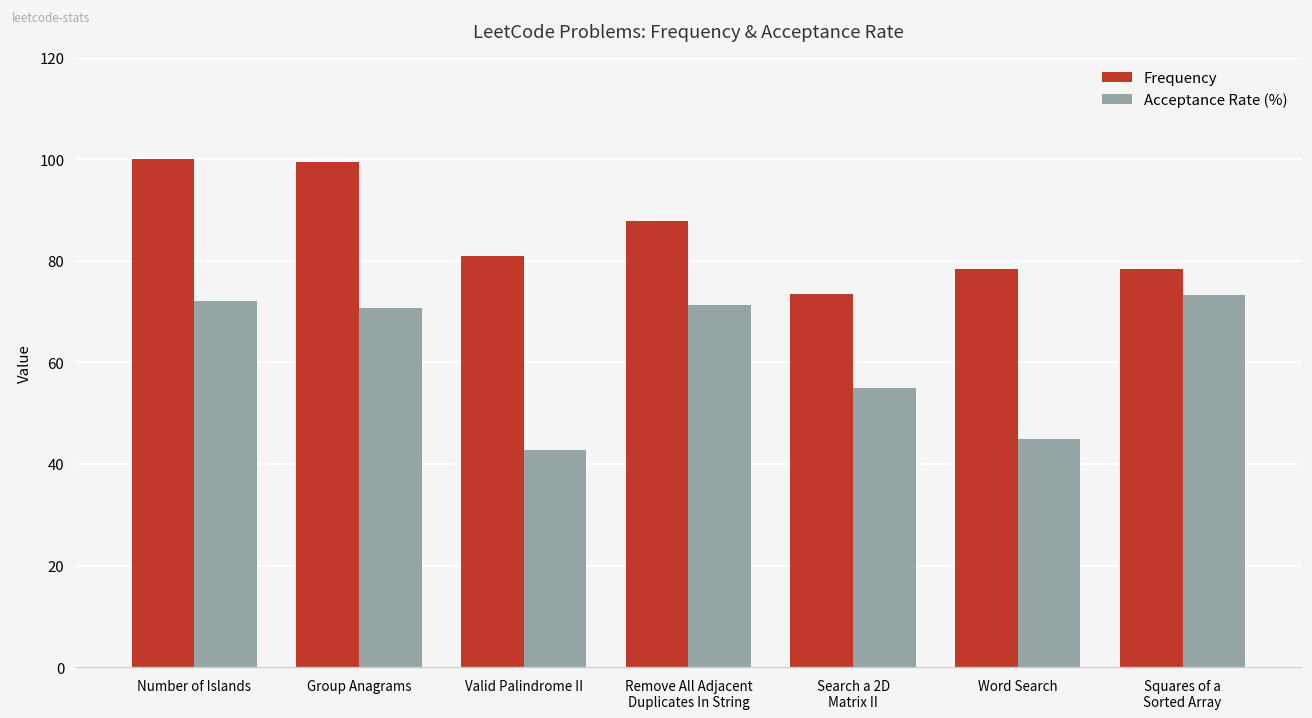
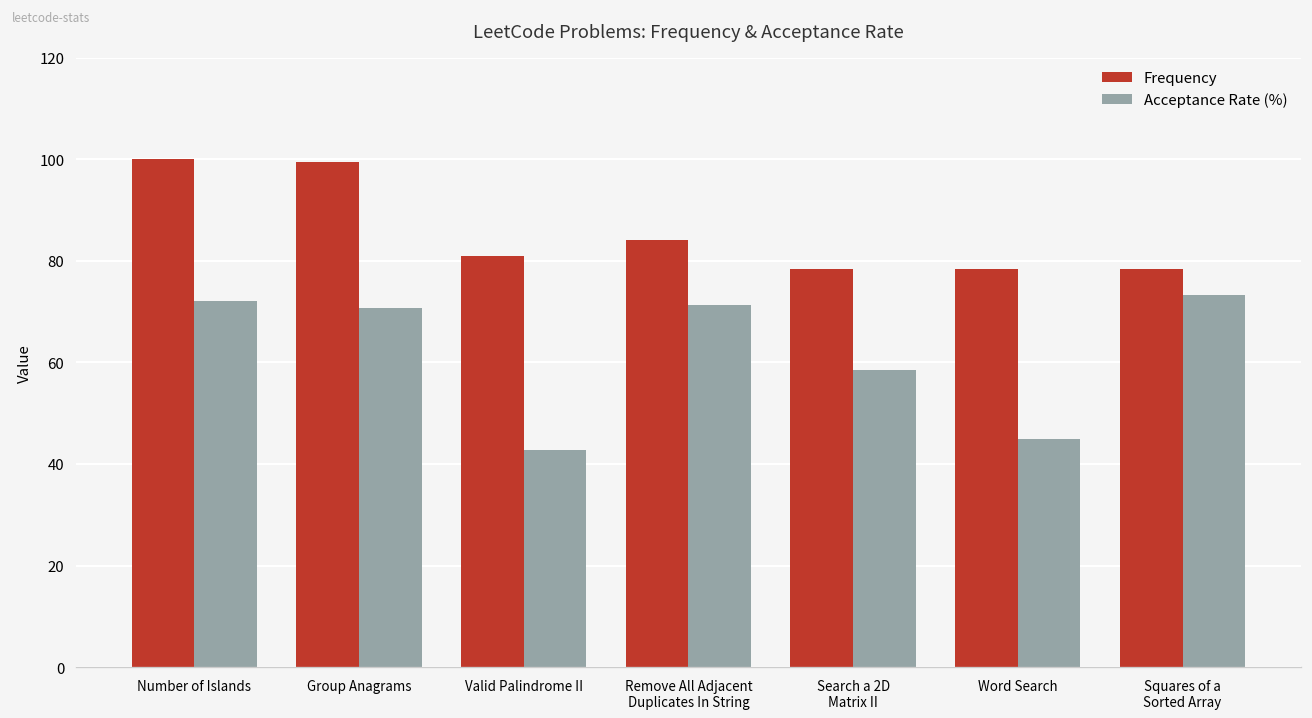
Frequency, Remove All Adjacent Duplicates In String: 88 -> 84
Frequency, Search a 2D Matrix II: 74 -> 78
Acceptance Rate (%), Search a 2D Matrix II: 55 -> 59
